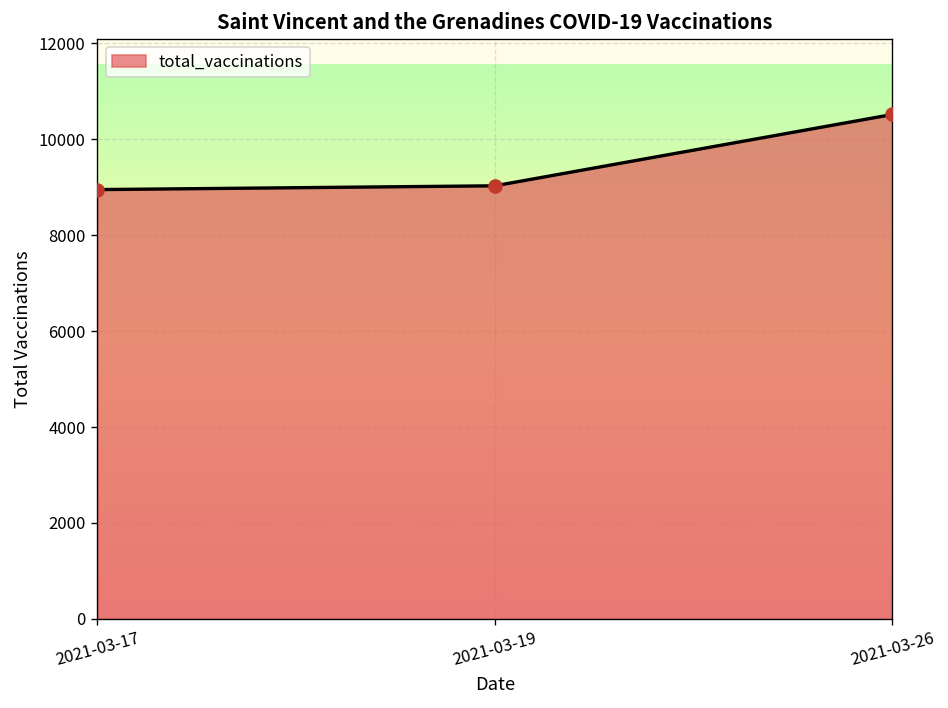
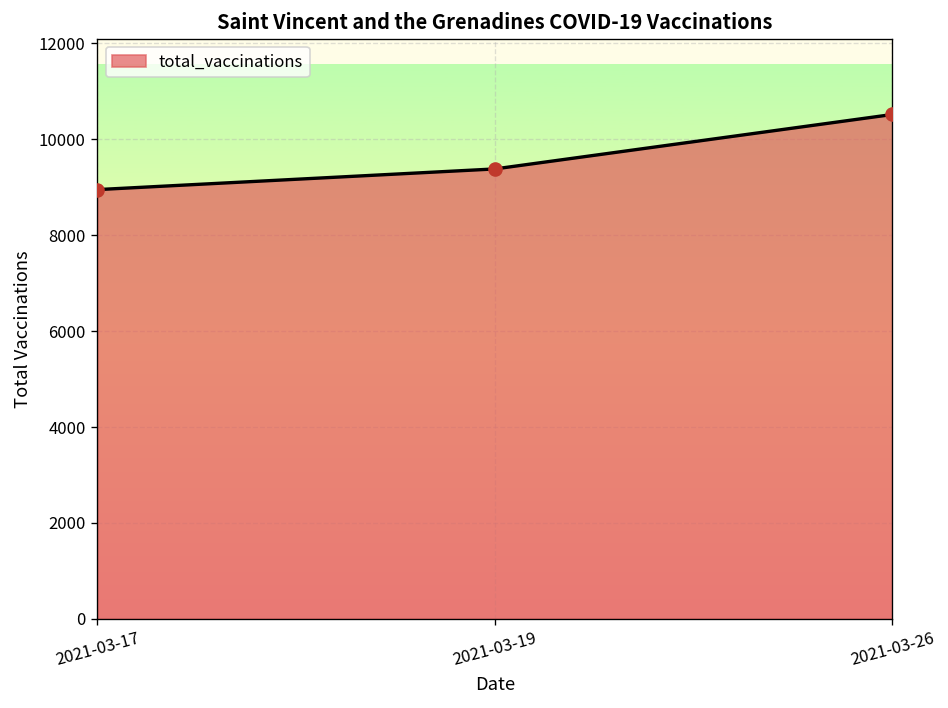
2021-03-19: 9000 -> 9400
